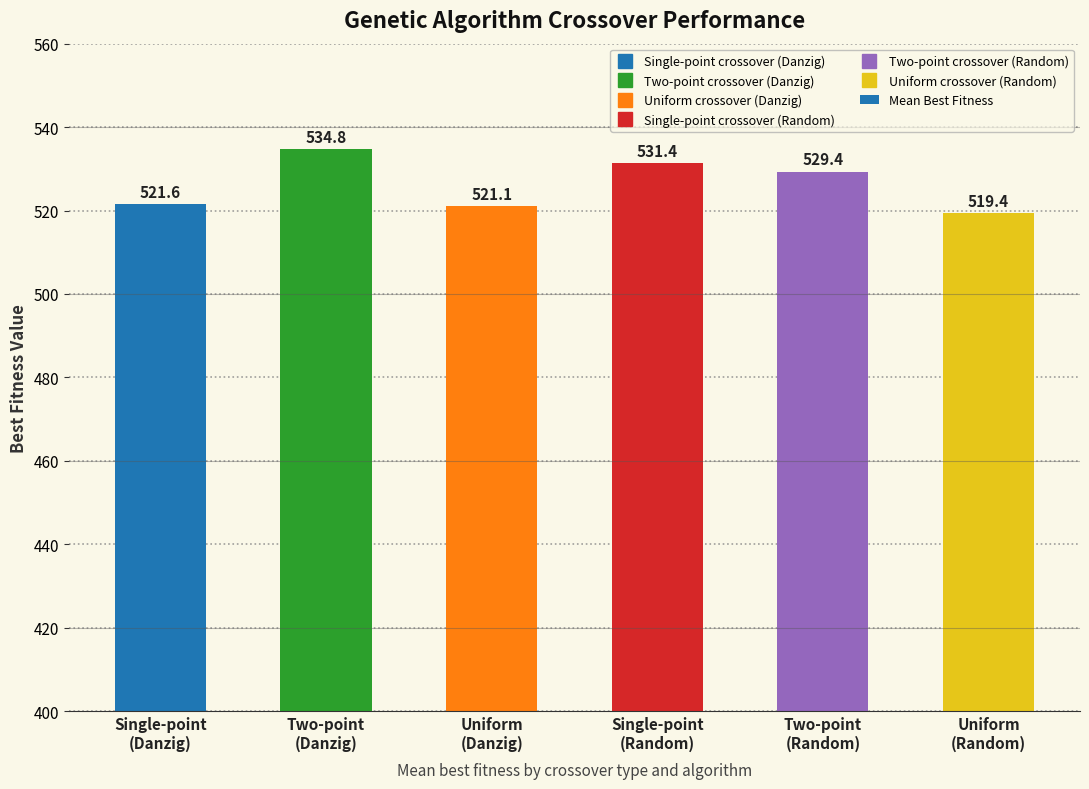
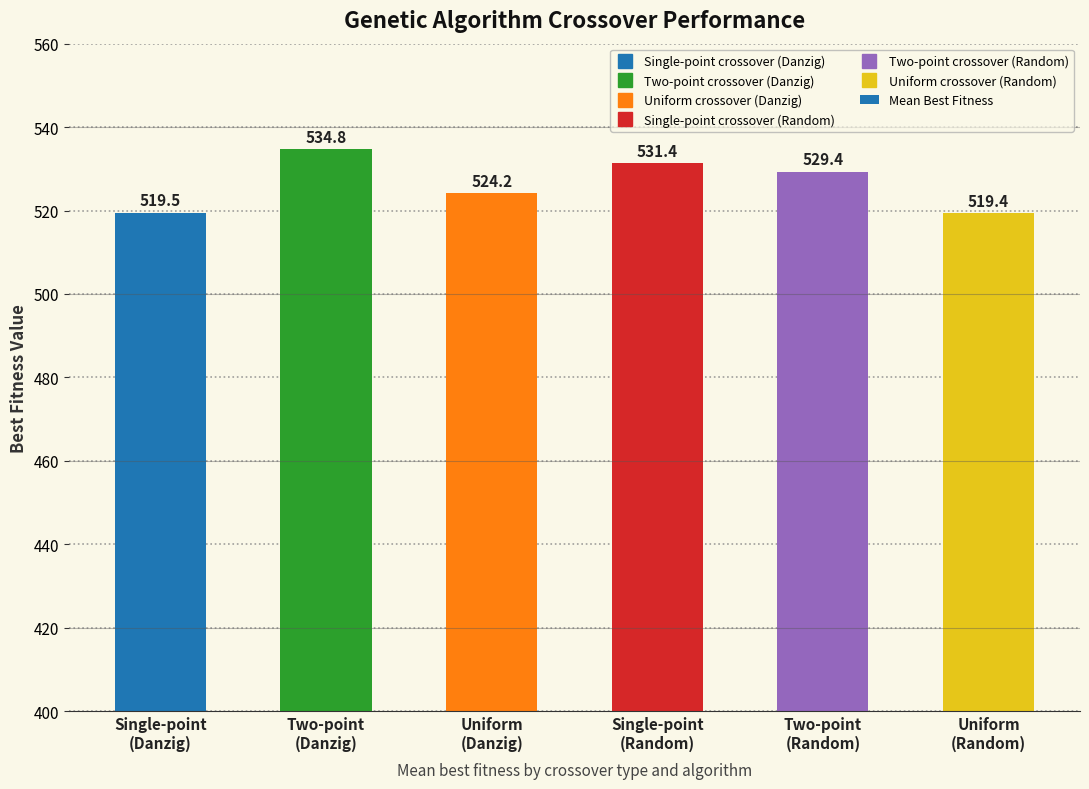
Single-point (Danzig): 521.6 -> 519.5
Uniform (Danzig): 521.1 -> 524.2
